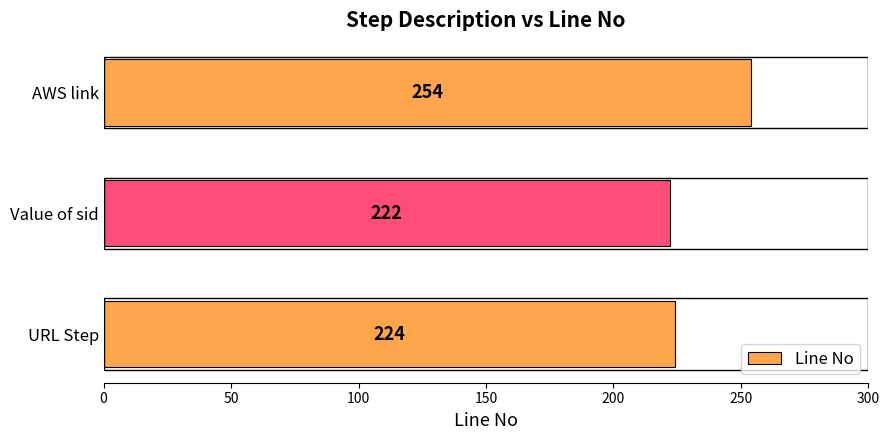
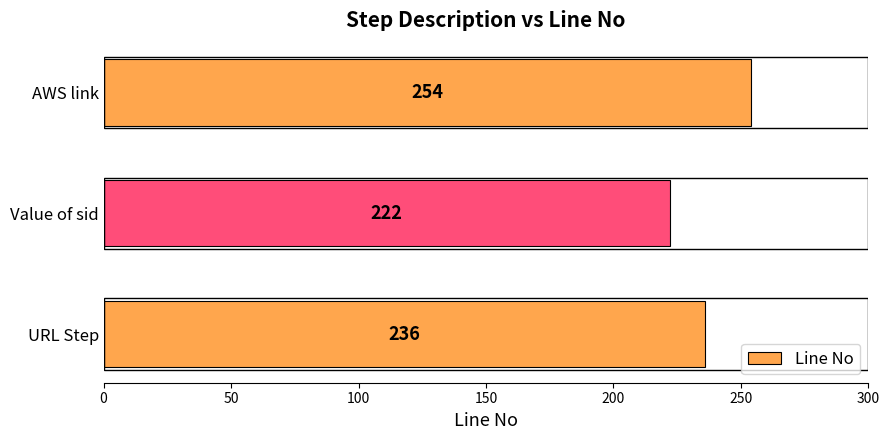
URL Step: 224 -> 236
